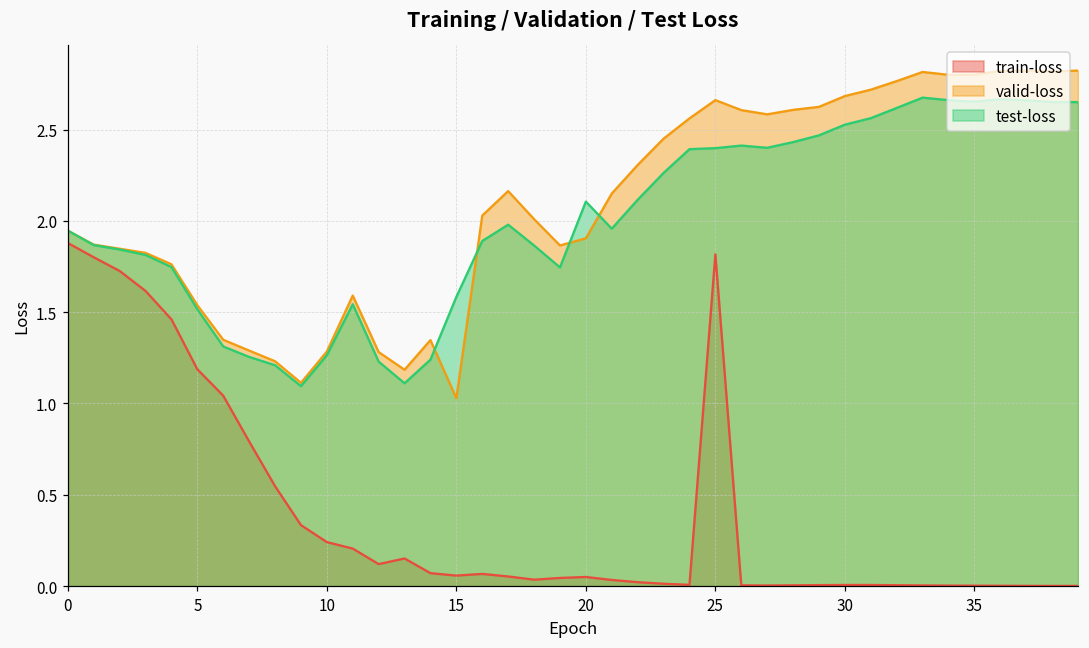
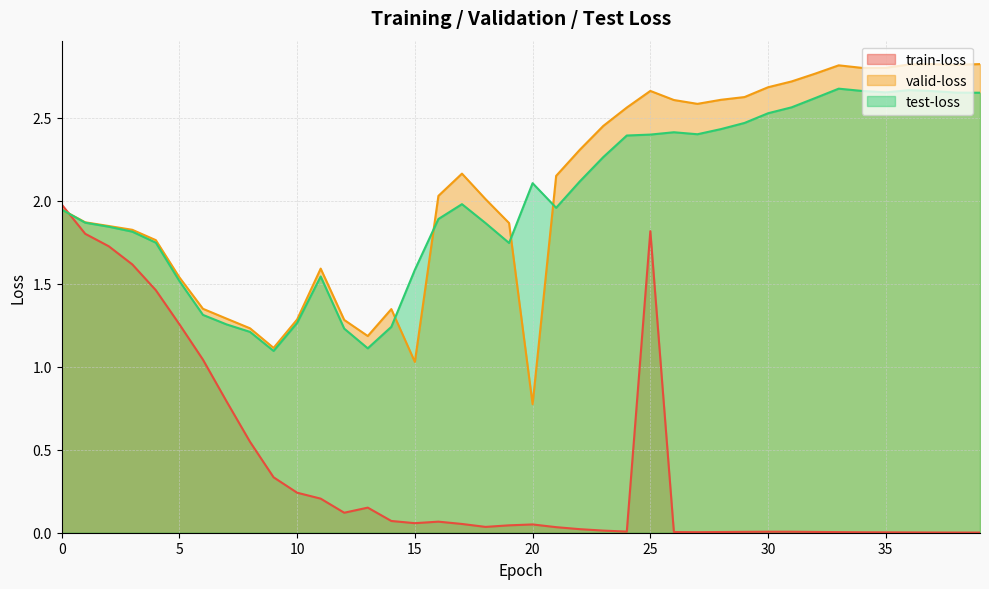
train-loss, 0: 1.88 -> 1.98
train-loss, 5: 1.19 -> 1.26
valid-loss, 20: 1.90 -> 0.77
